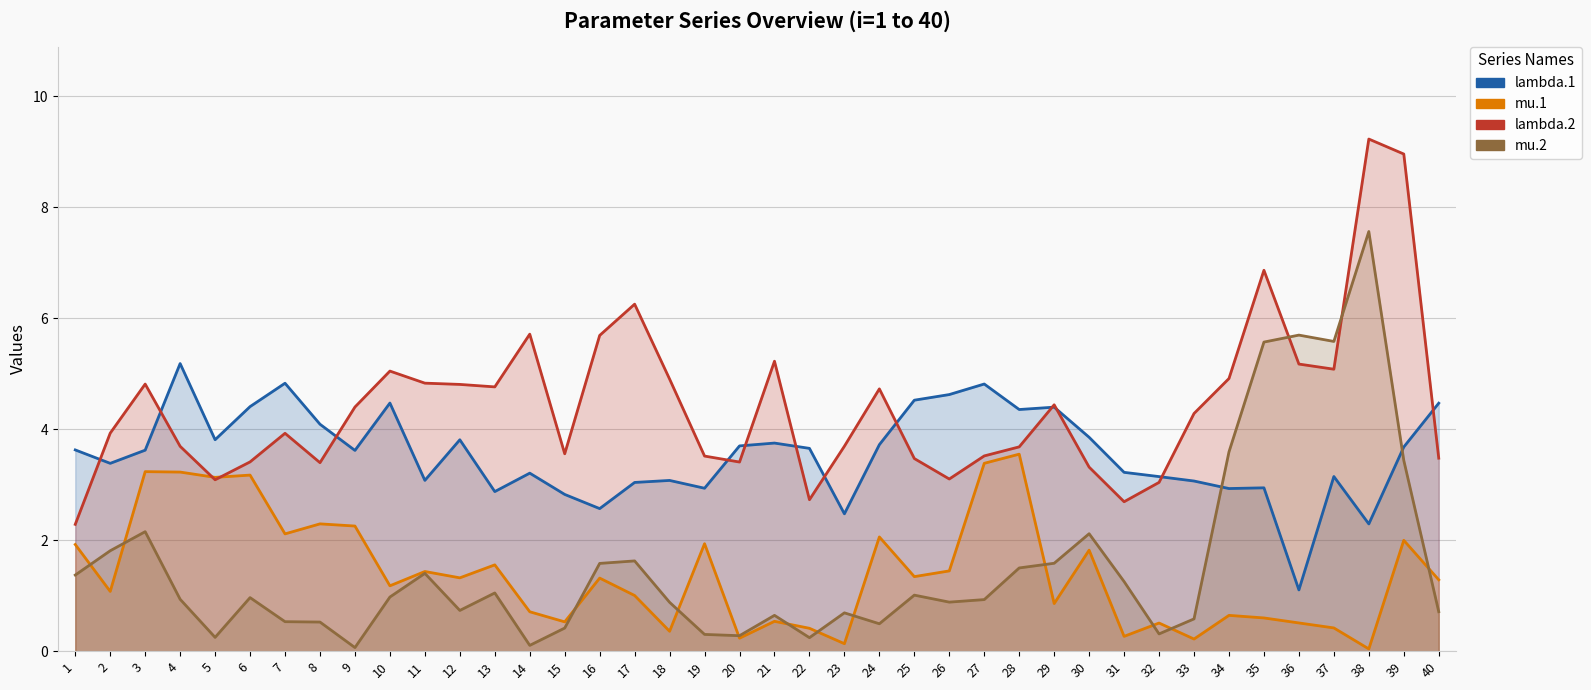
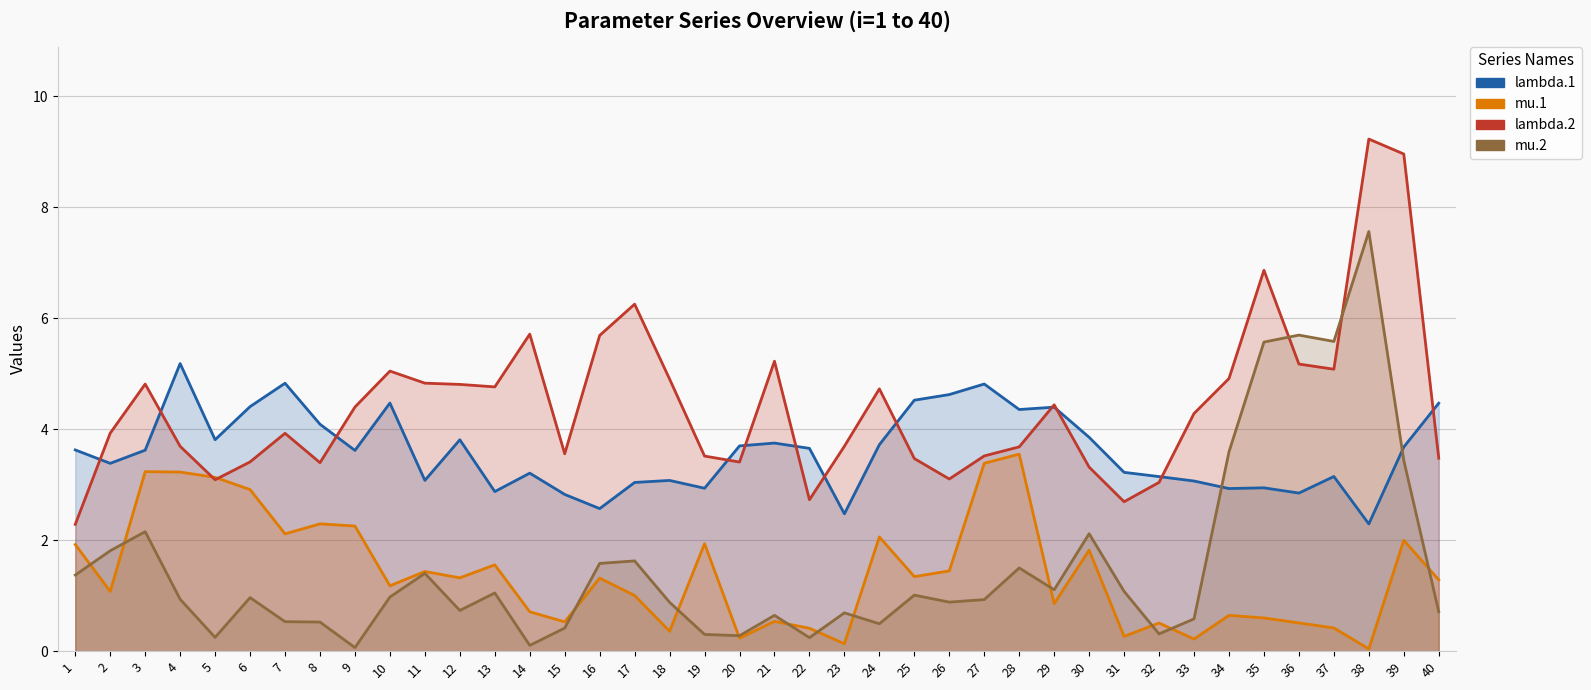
mu.1, 6: 3.2 -> 2.9
mu.2, 29: 1.6 -> 1.1
mu.2, 31: 1.3 -> 1.1
lambda.1, 36: 1.1 -> 2.9
